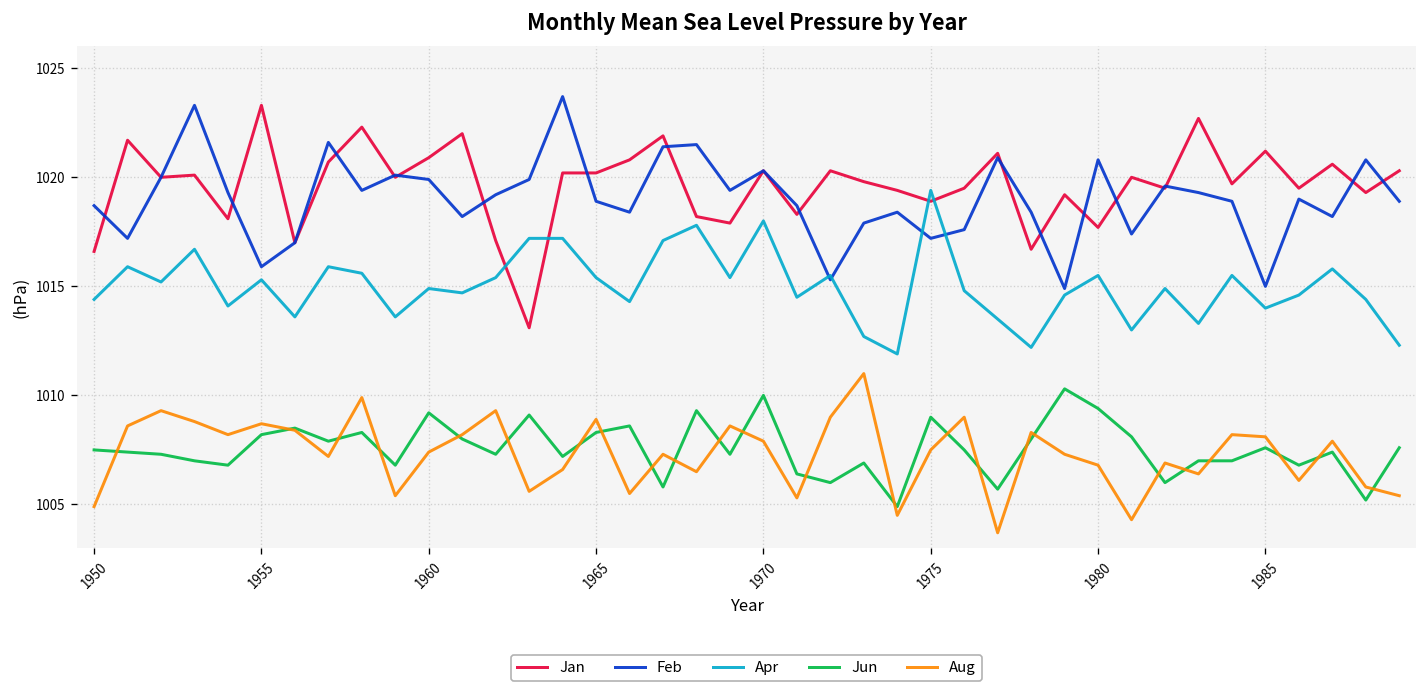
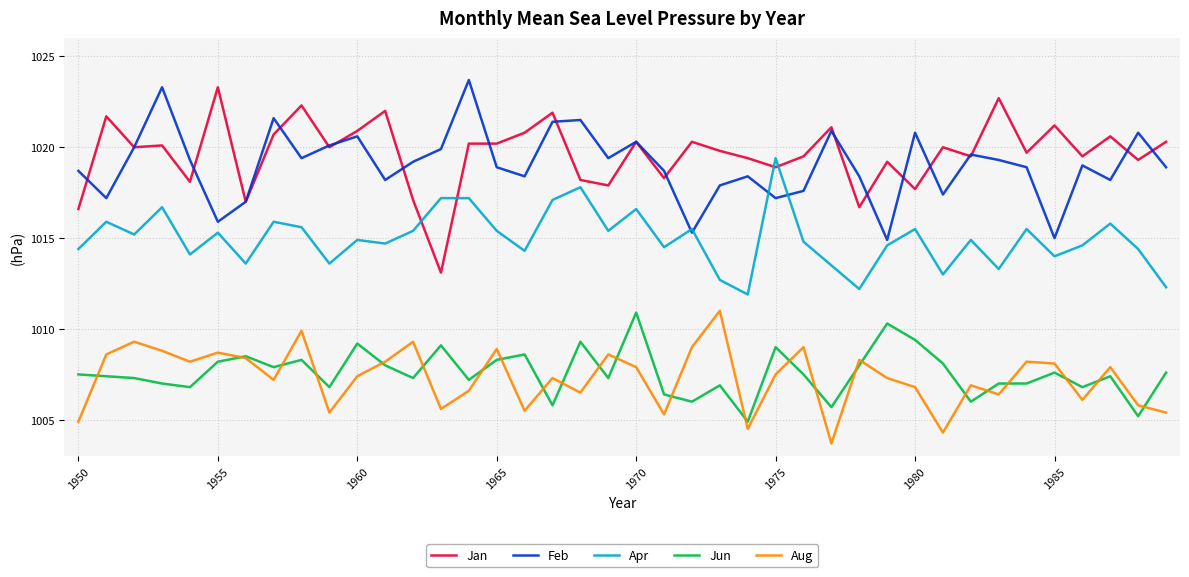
Feb, 1960: 1019.9 -> 1020.6
Apr, 1970: 1018.0 -> 1016.6
Jun, 1970: 1010.0 -> 1010.9
